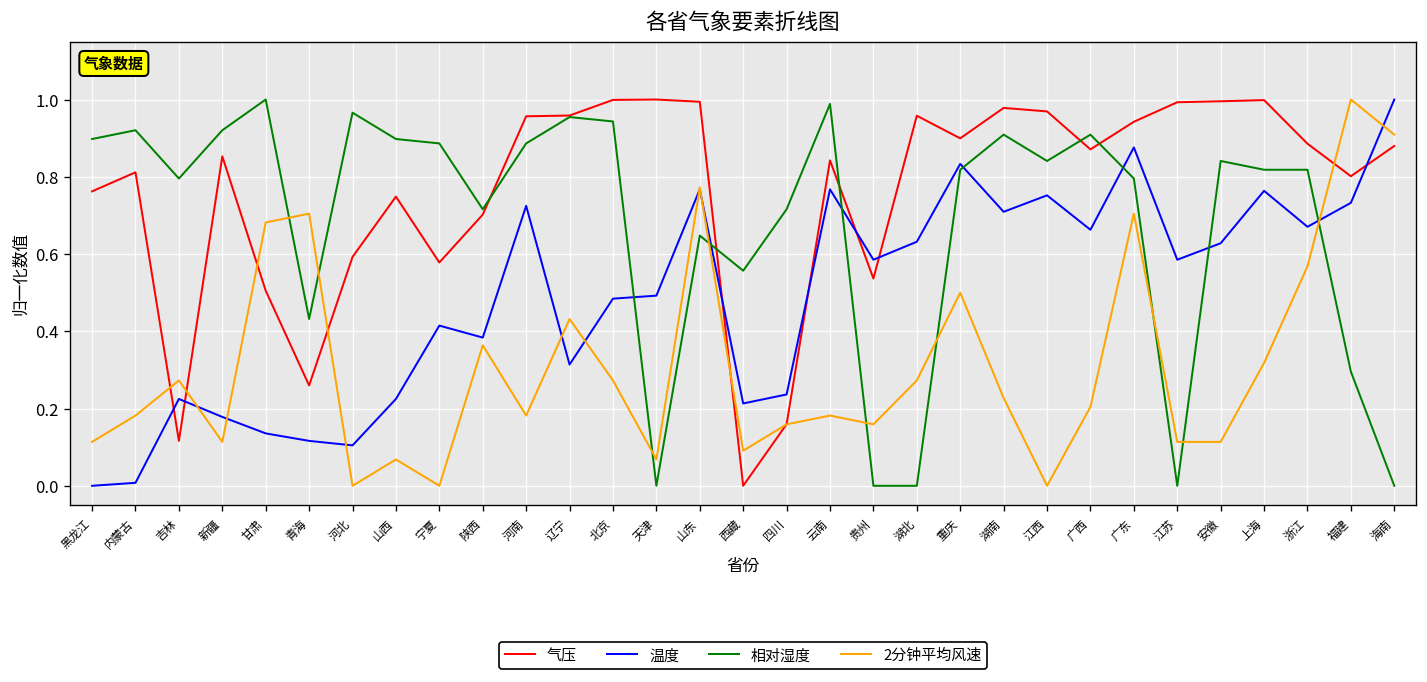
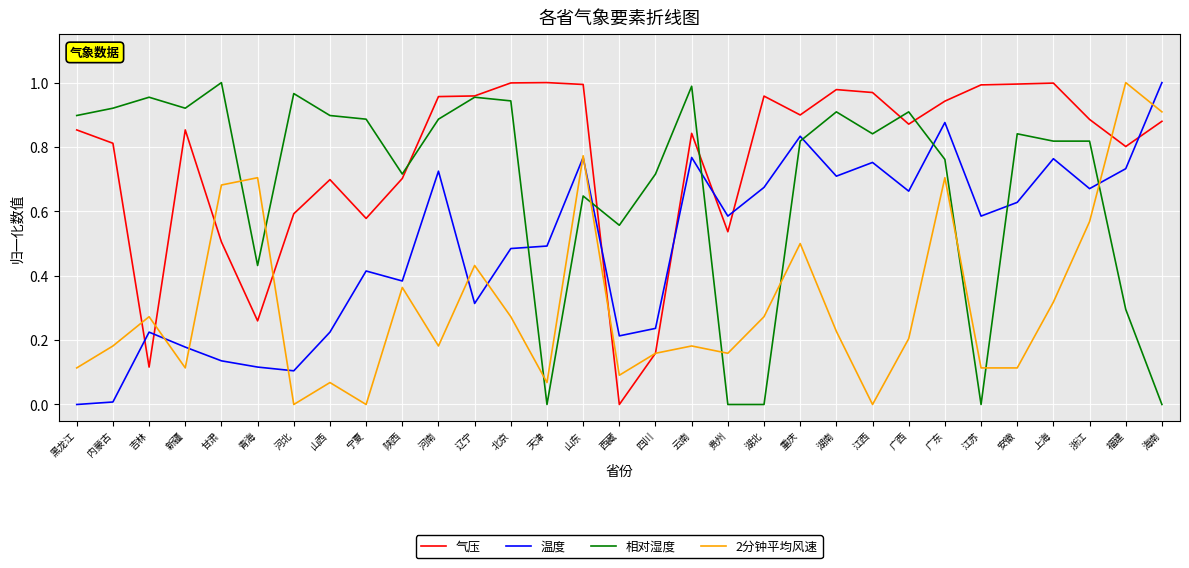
气压, 黑龙江: 0.76 -> 0.85
相对湿度, 吉林: 0.80 -> 0.95
气压, 山西: 0.75 -> 0.70
温度, 湖北: 0.63 -> 0.67
相对湿度, 广东: 0.80 -> 0.76
